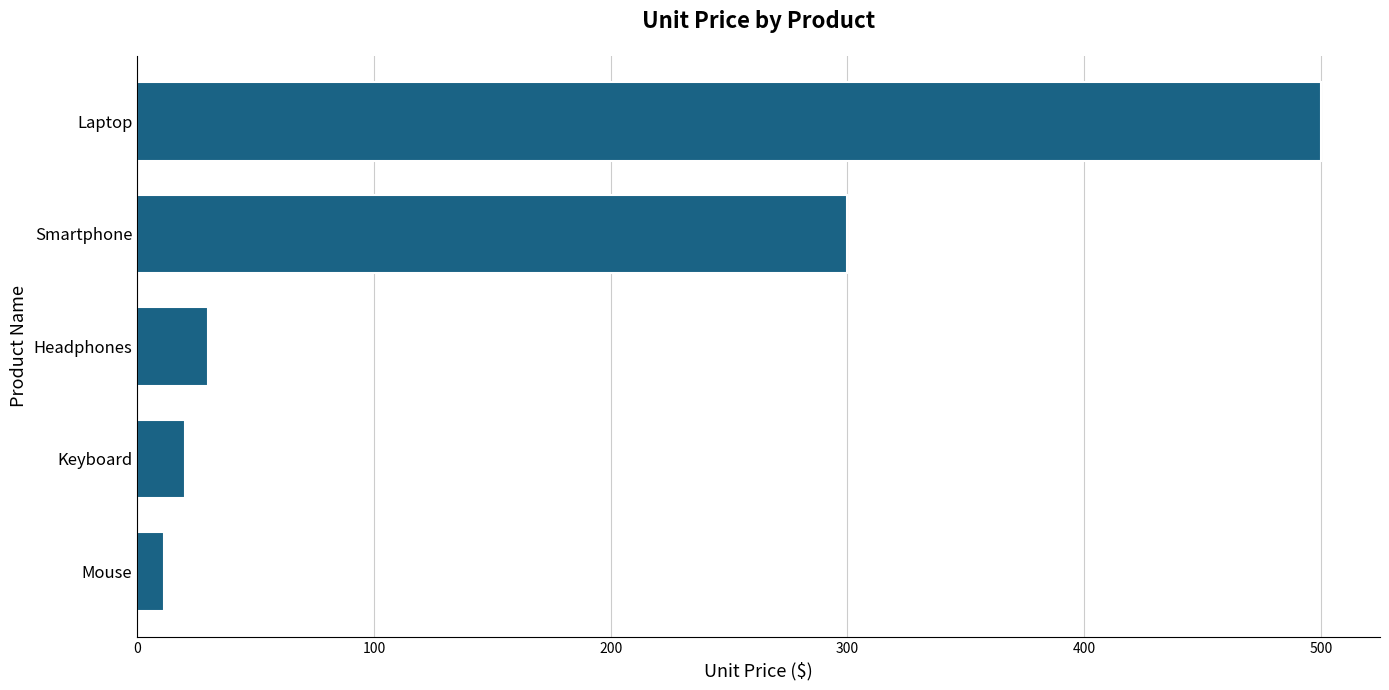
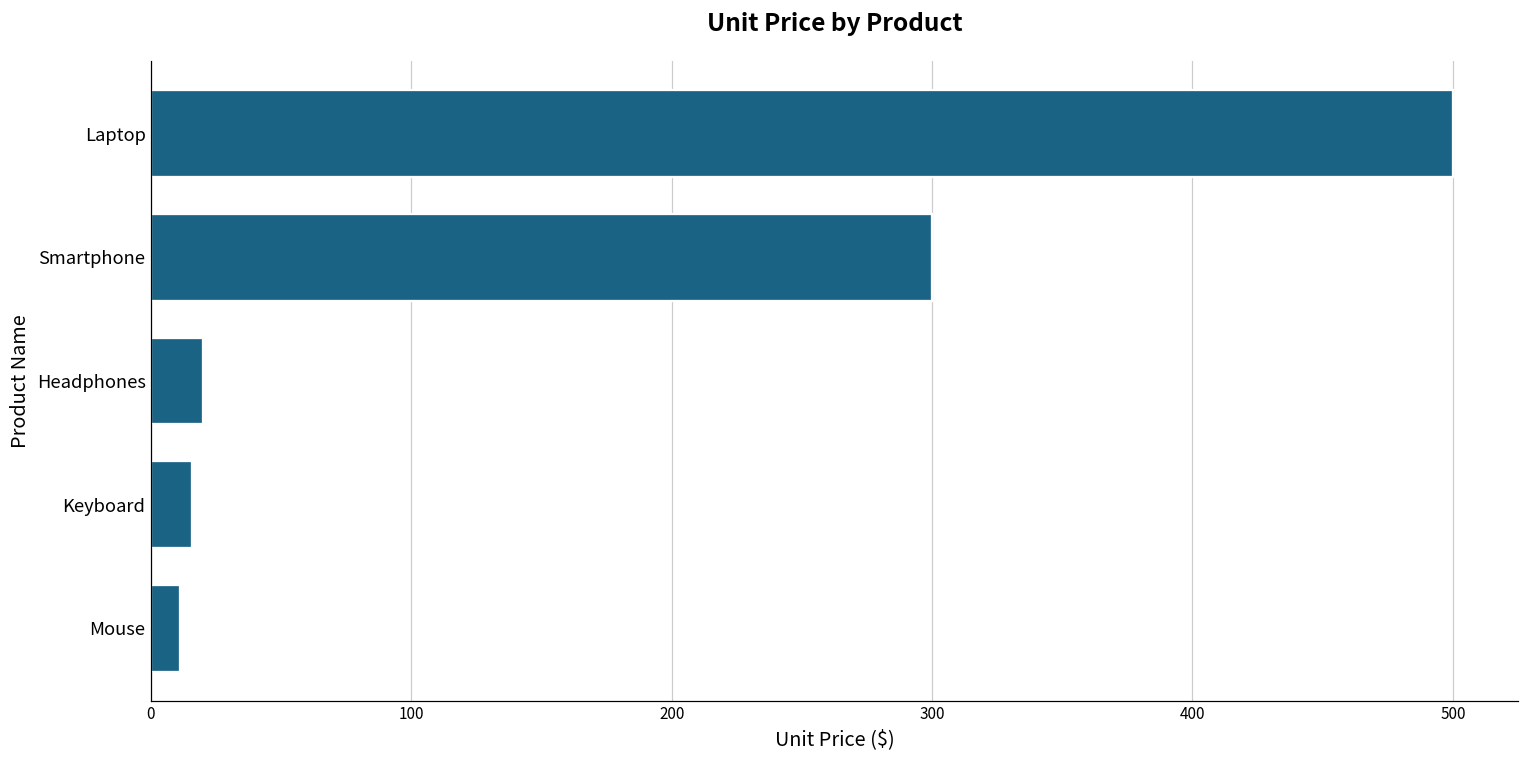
Headphones: 30 -> 20
Keyboard: 20 -> 16
